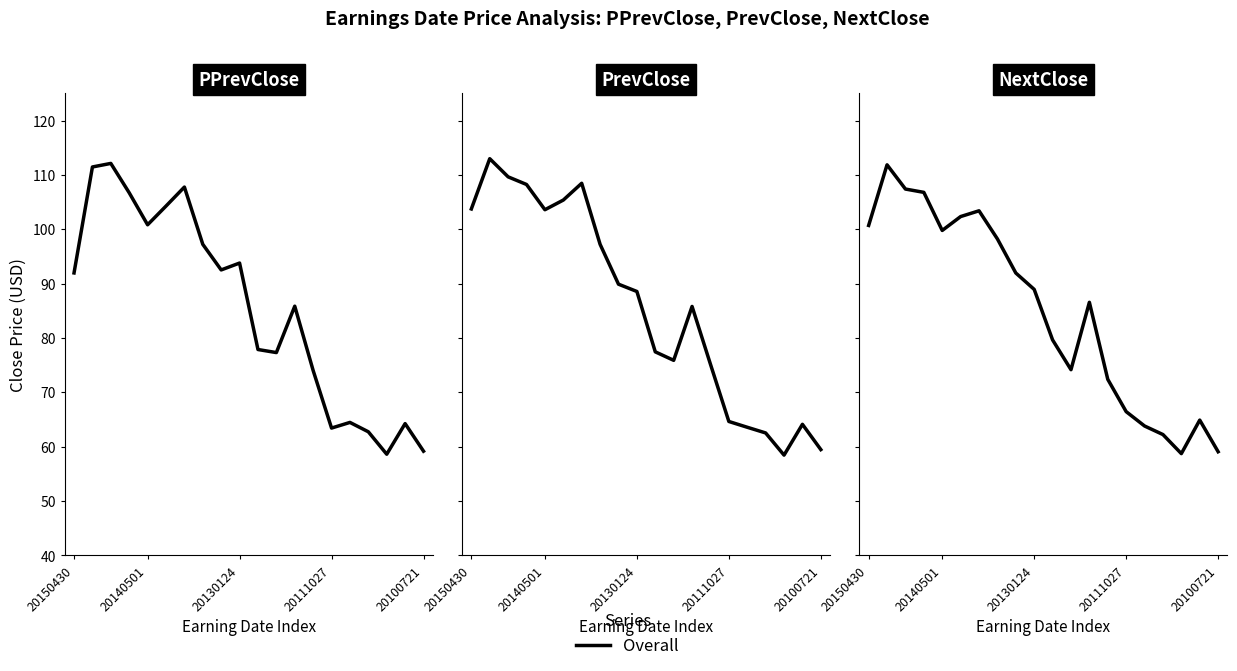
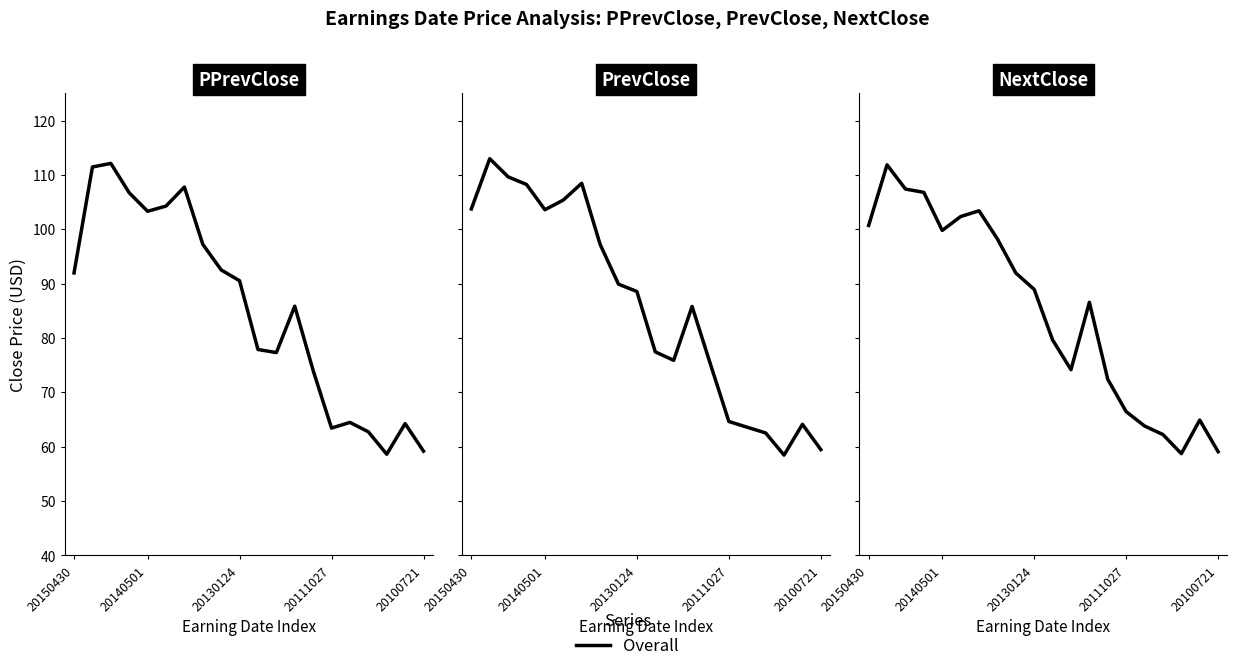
PPrevClose, 20140501: 101 -> 103
PPrevClose, 20130124: 94 -> 91
